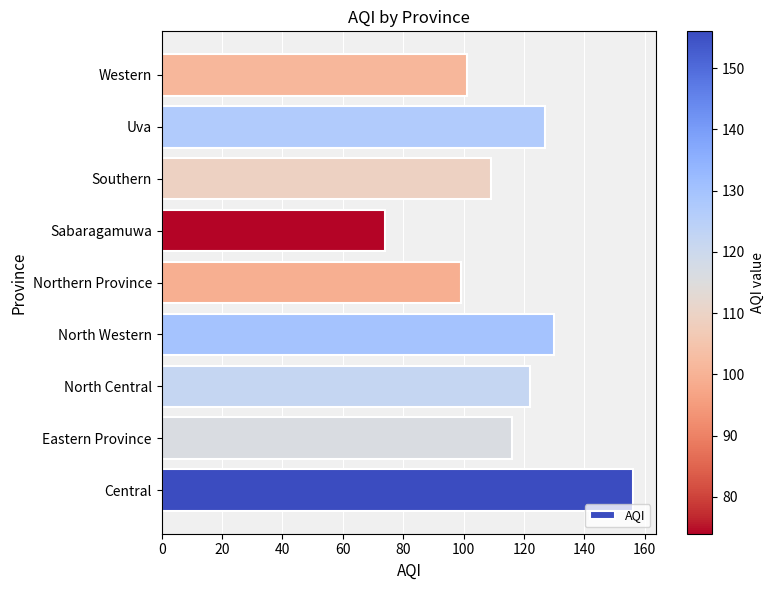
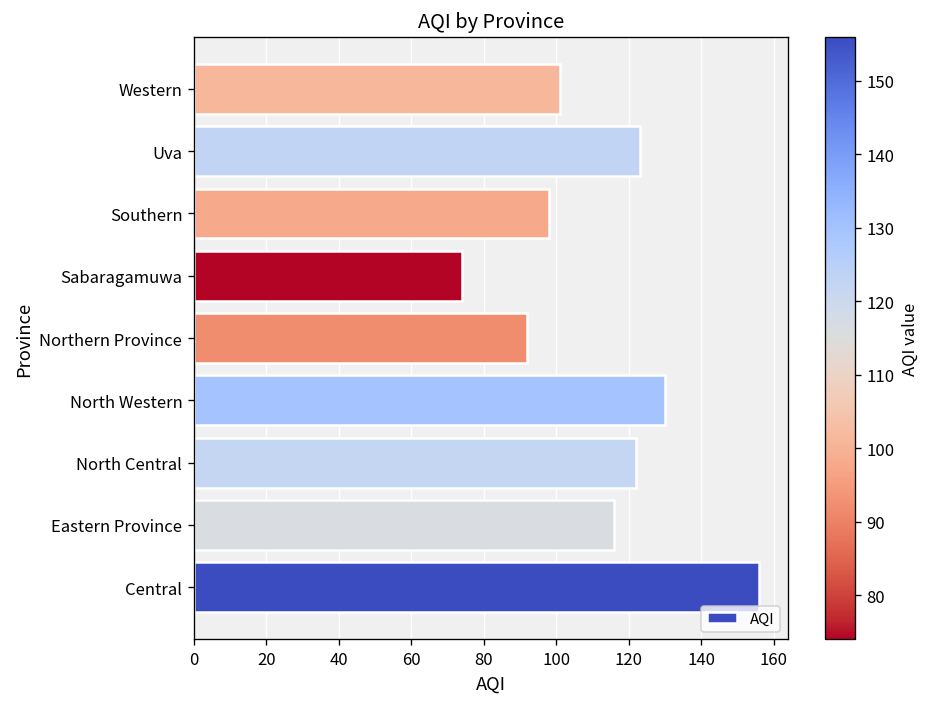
Uva: 127 -> 123
Southern: 109 -> 98
Northern Province: 99 -> 92
